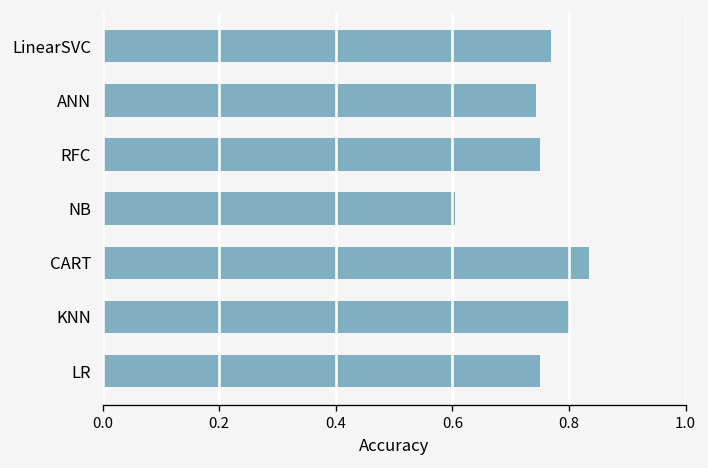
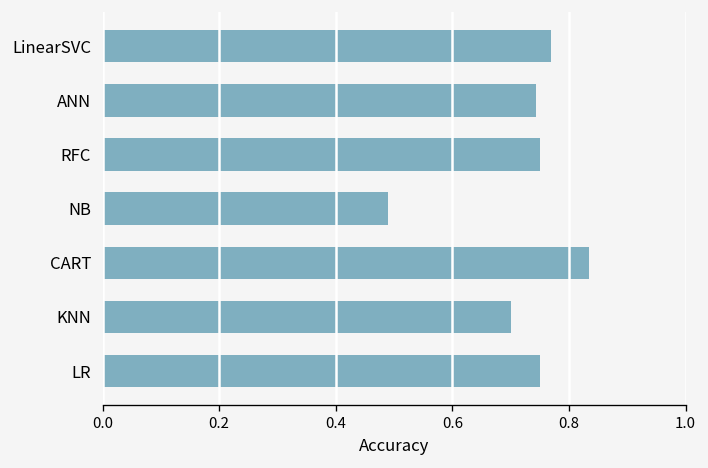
NB: 0.60 -> 0.49
KNN: 0.8 -> 0.7
